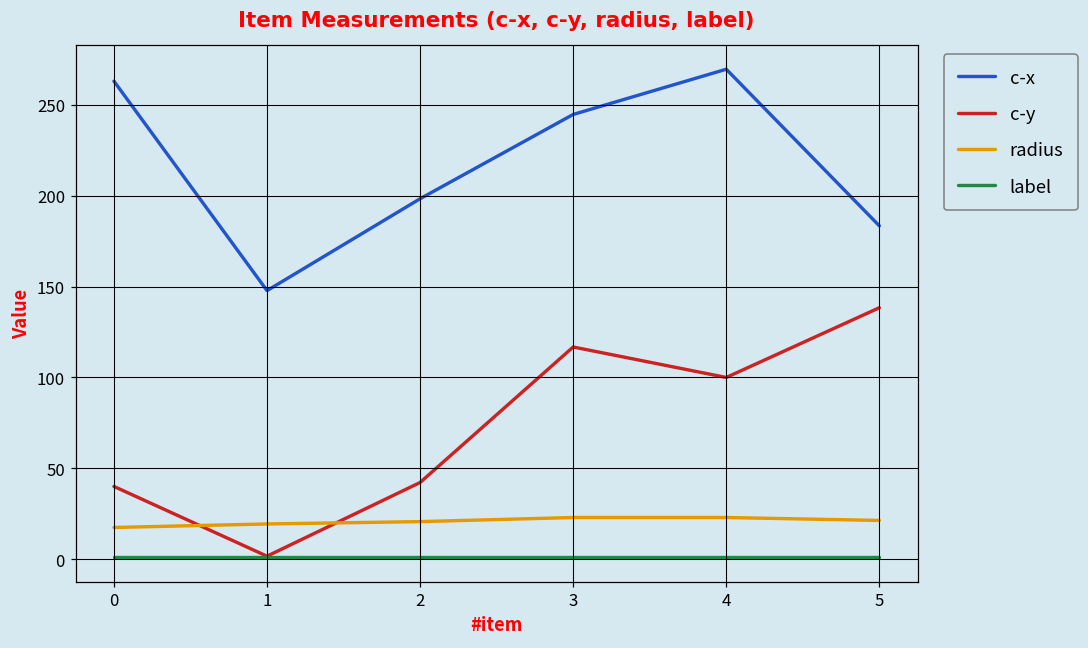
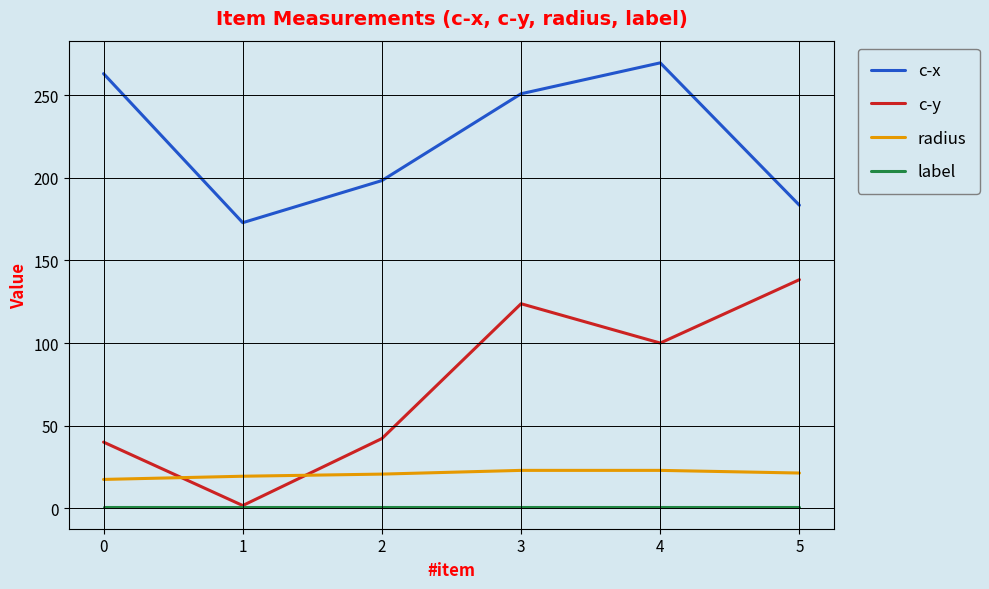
c-x, 1: 148 -> 173
c-x, 3: 245 -> 251
c-y, 3: 117 -> 124
